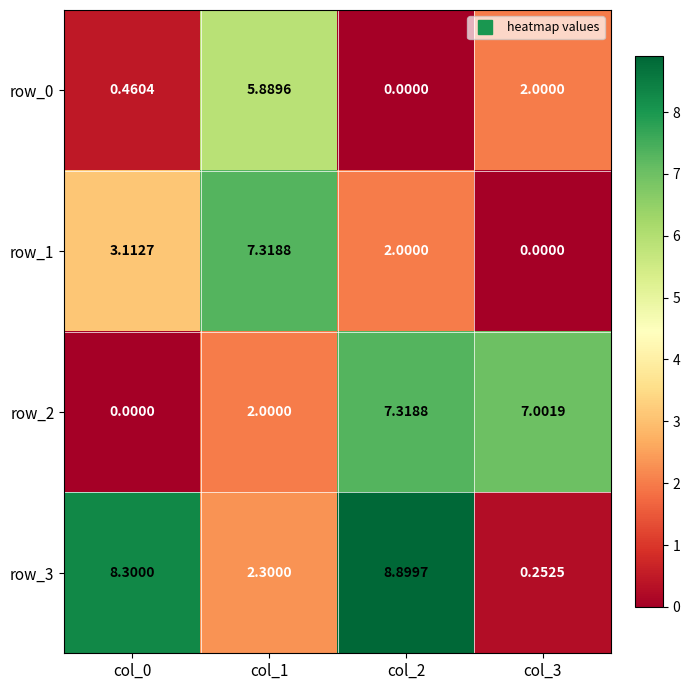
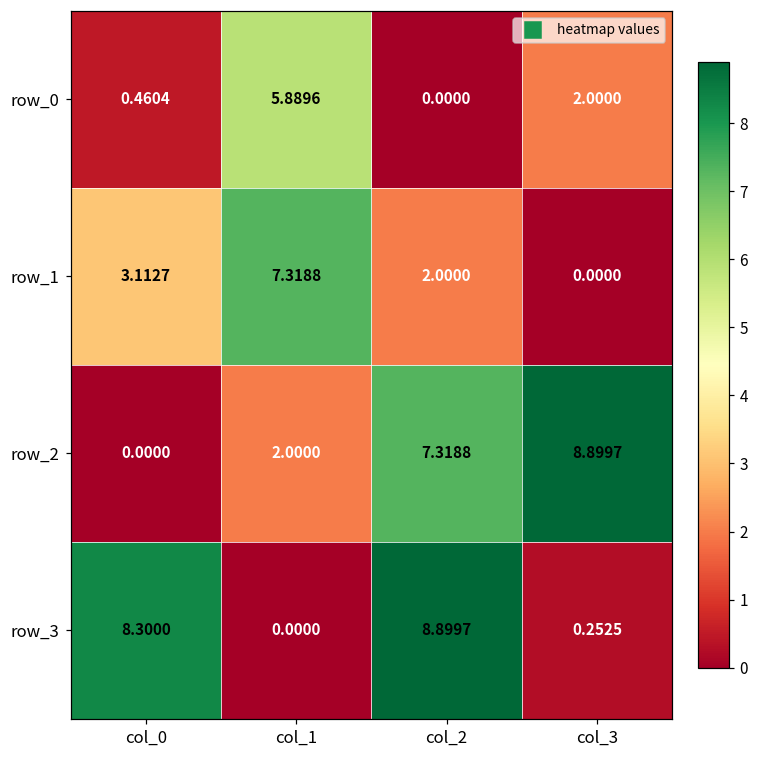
row_2, col_3: 7.0019 -> 8.8997
row_3, col_1: 2.3000 -> 0.0000
